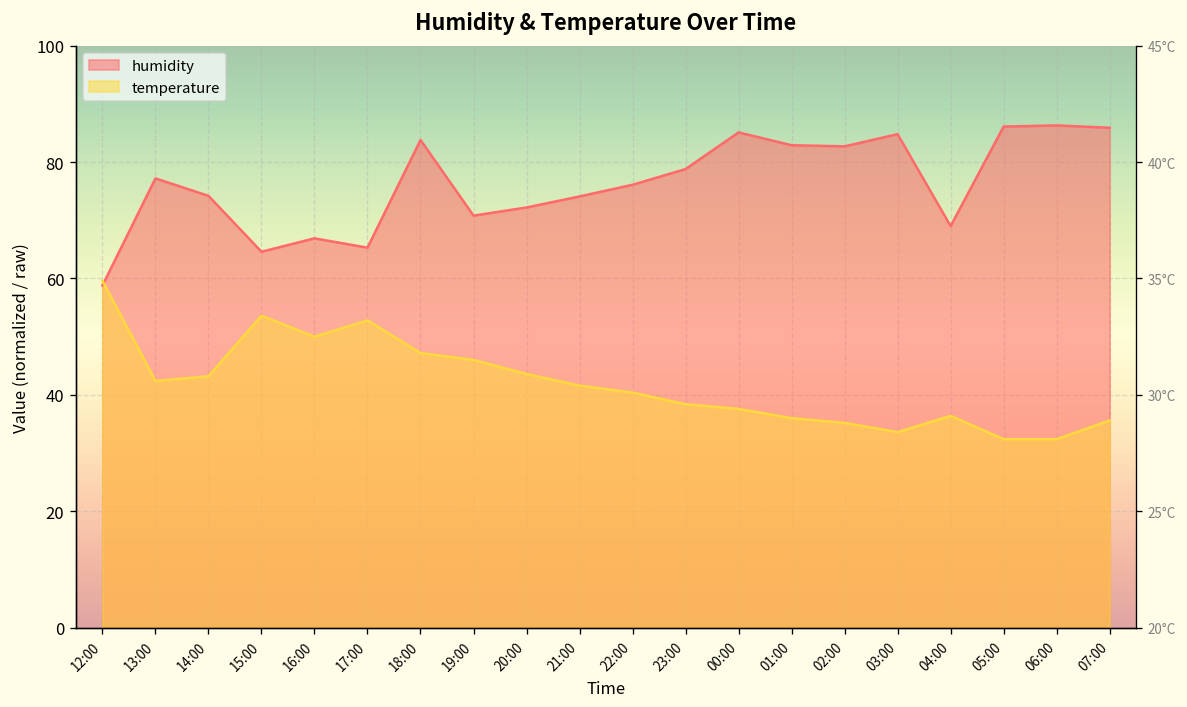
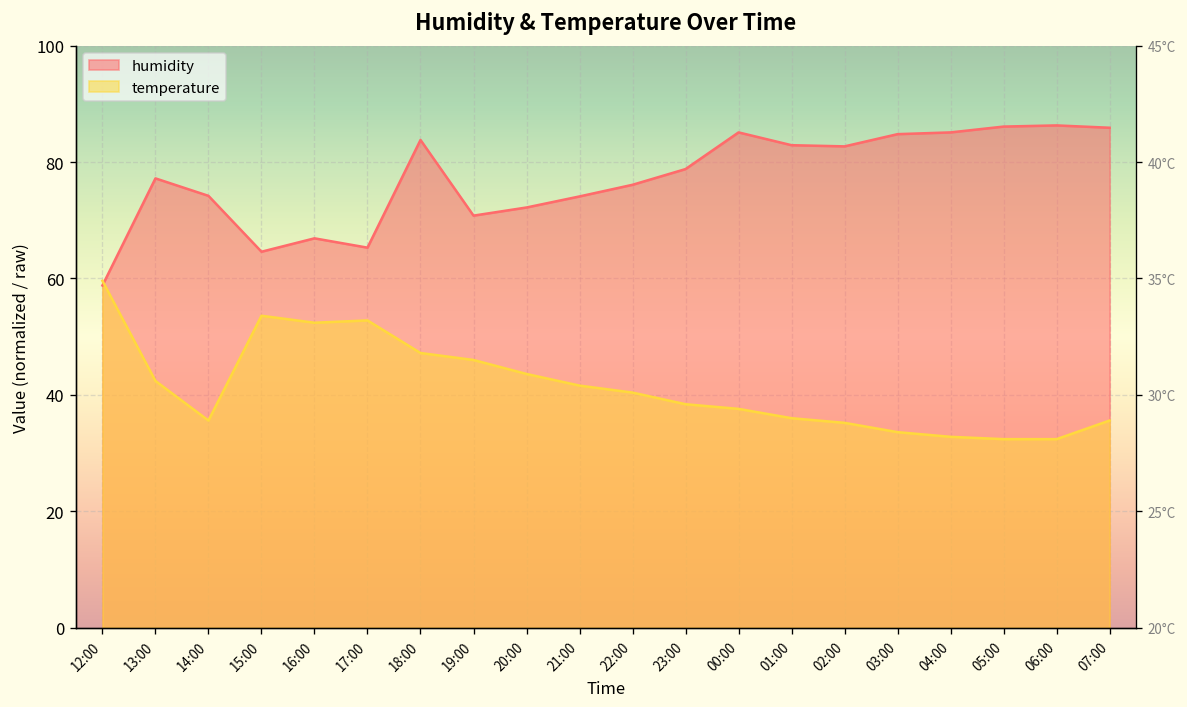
temperature, 14:00: 43 -> 36
temperature, 16:00: 50 -> 52
humidity, 04:00: 69 -> 85
temperature, 04:00: 36 -> 33
